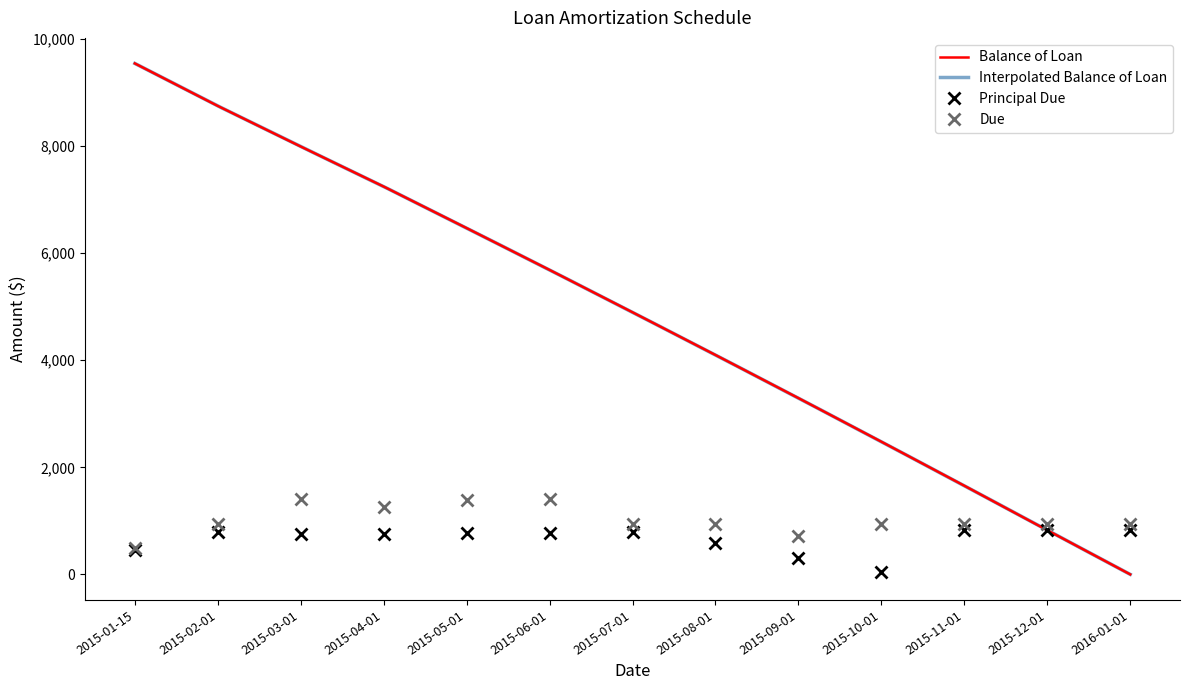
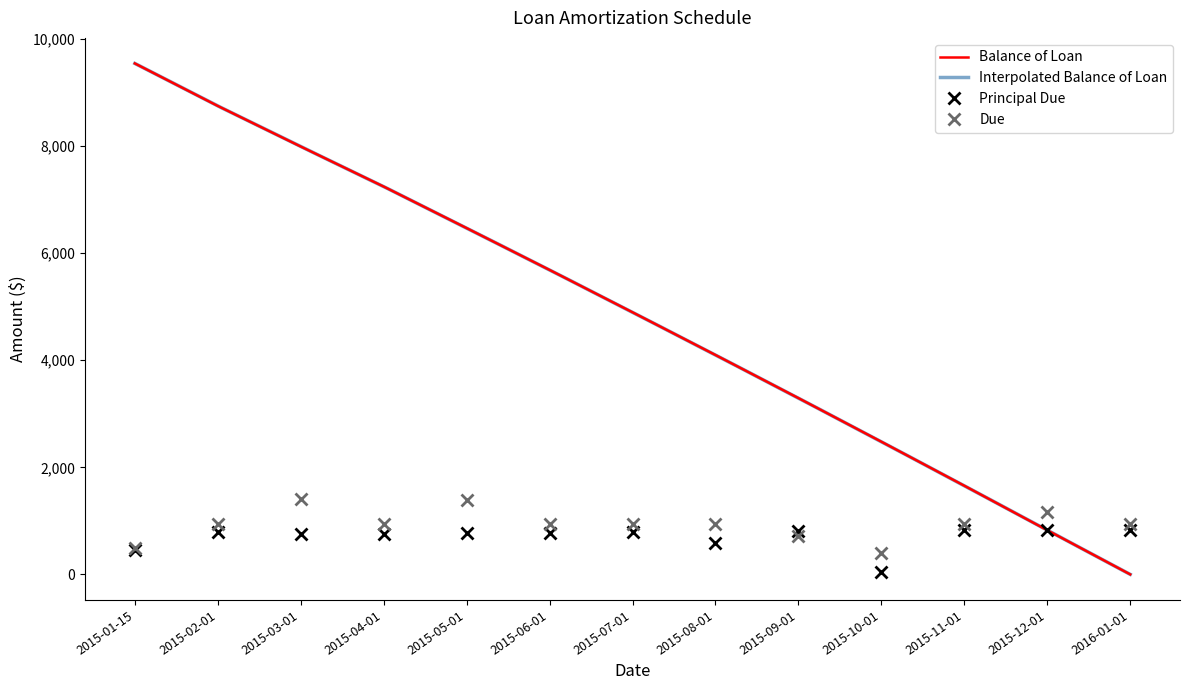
Due, 2015-04-01: 1,300 -> 900
Due, 2015-06-01: 1,400 -> 900
Principal Due, 2015-09-01: 300 -> 800
Due, 2015-10-01: 900 -> 400
Due, 2015-12-01: 900 -> 1,200
